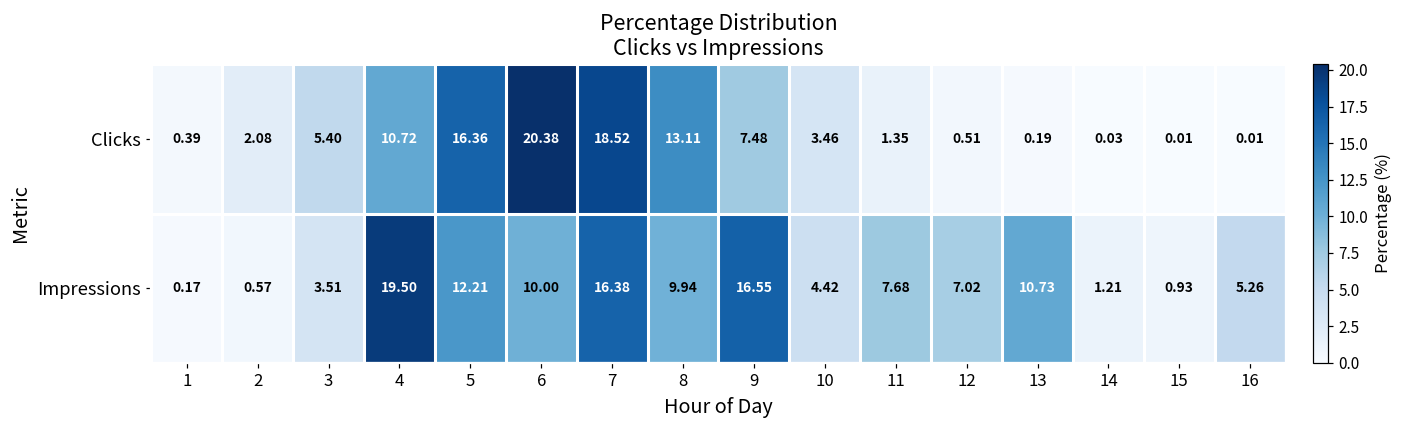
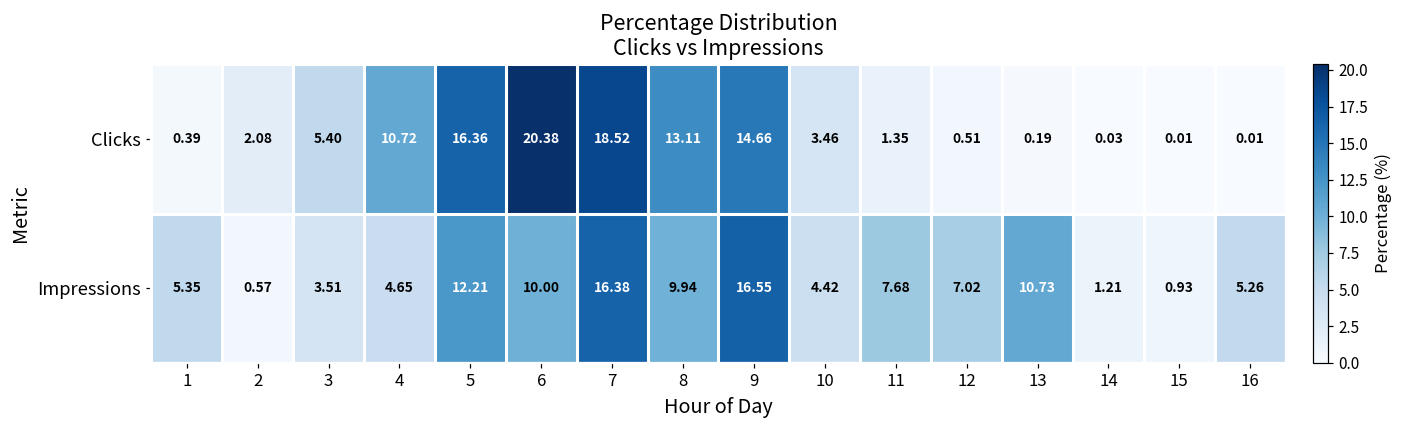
Clicks, 9: 7.48 -> 14.66
Impressions, 1: 0.17 -> 5.35
Impressions, 4: 19.50 -> 4.65
